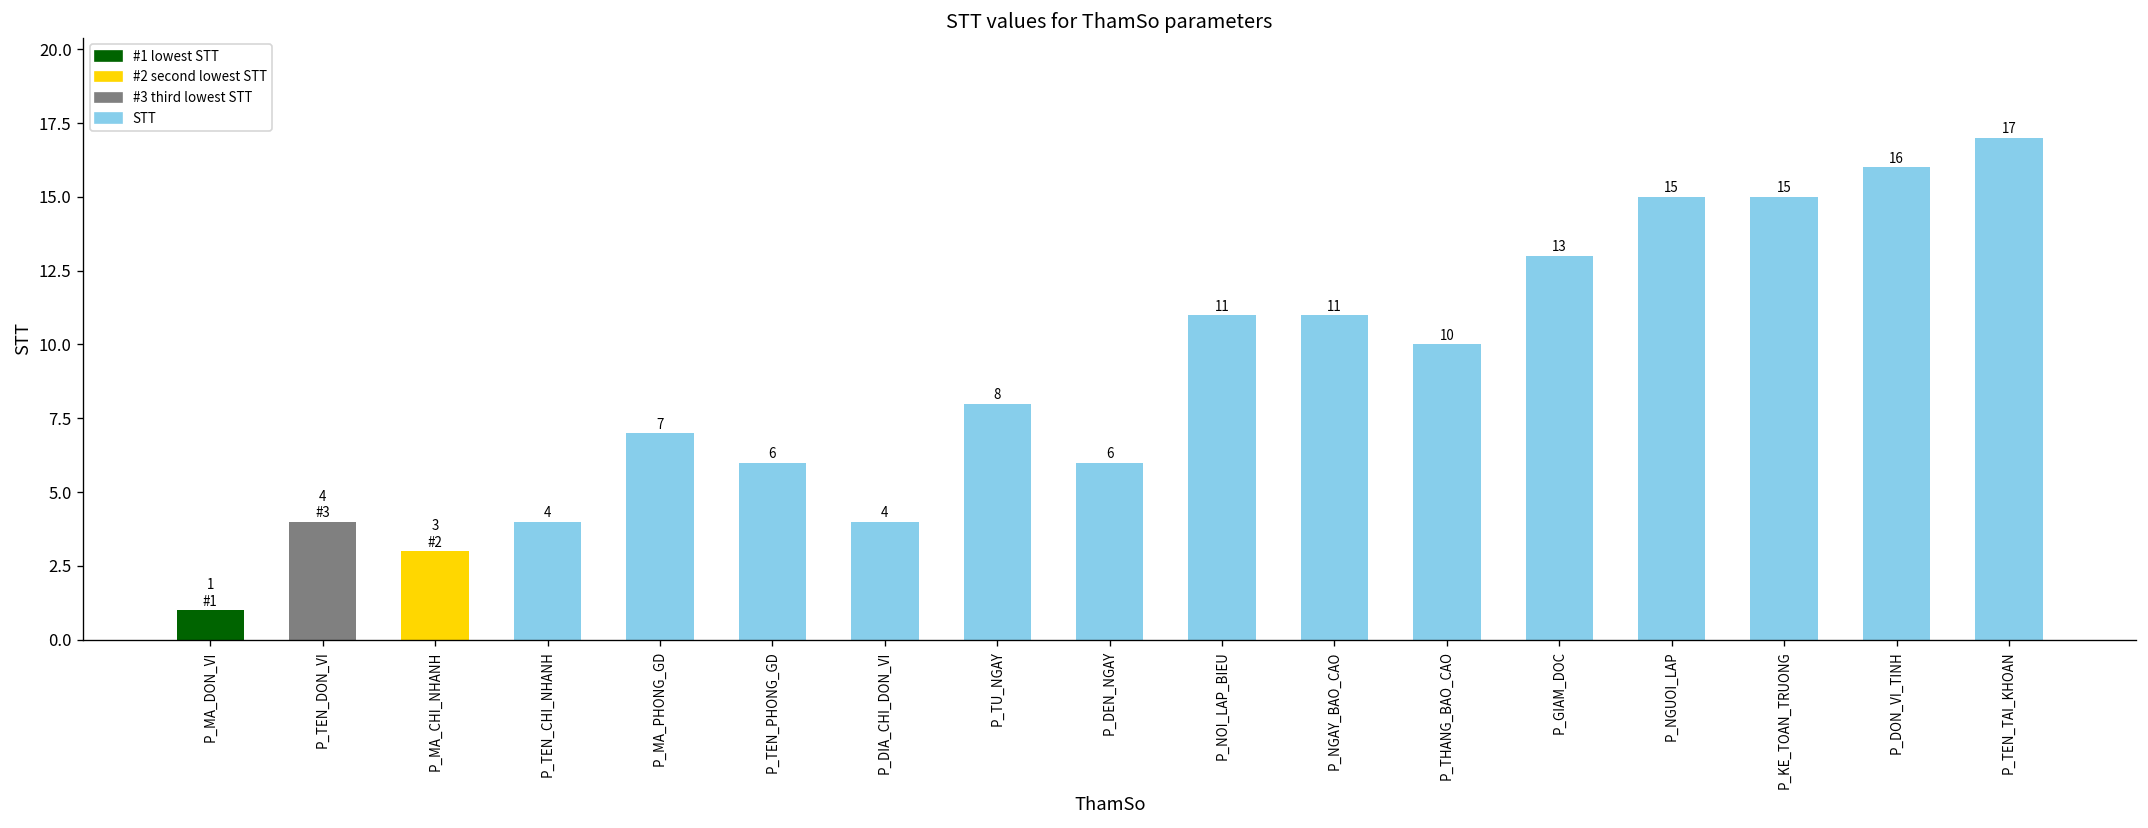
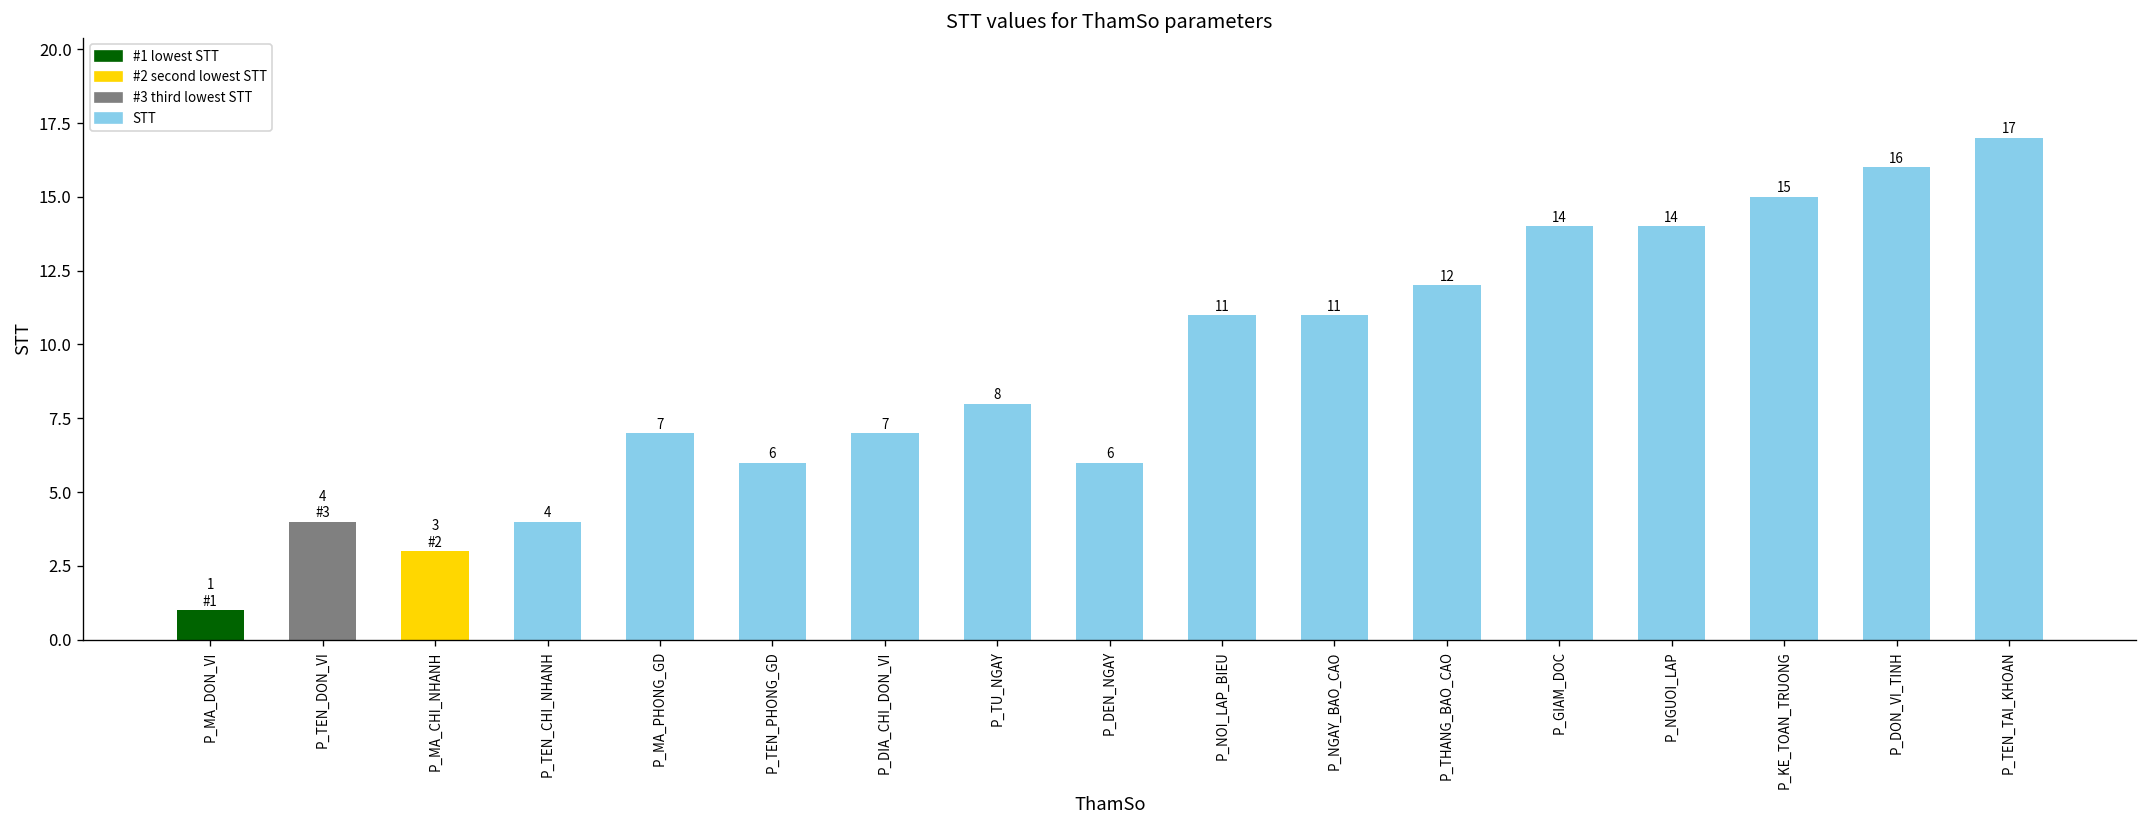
P_DIA_CHI_DON_VI: 4 -> 7
P_THANG_BAO_CAO: 10 -> 12
P_GIAM_DOC: 13 -> 14
P_NGUOI_LAP: 15 -> 14
